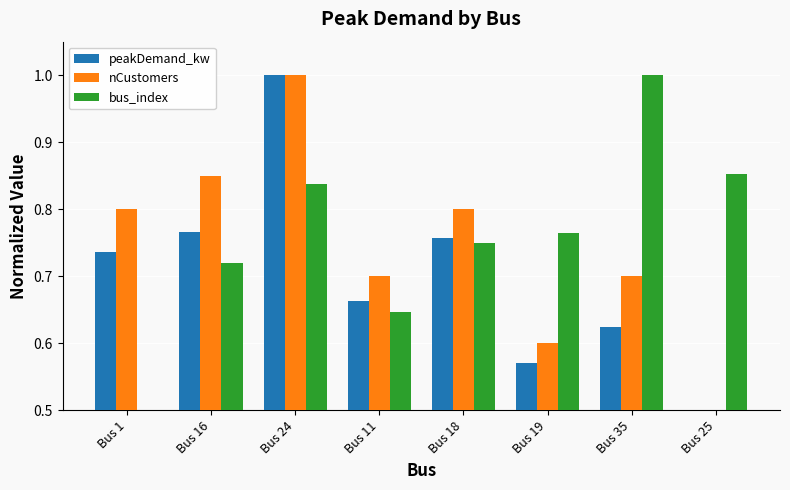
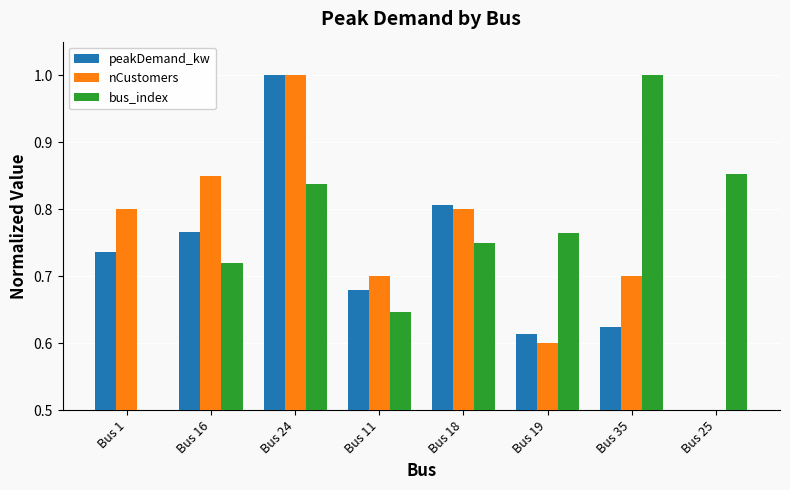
peakDemand_kw, Bus 11: 0.66 -> 0.68
peakDemand_kw, Bus 18: 0.76 -> 0.81
peakDemand_kw, Bus 19: 0.57 -> 0.61
